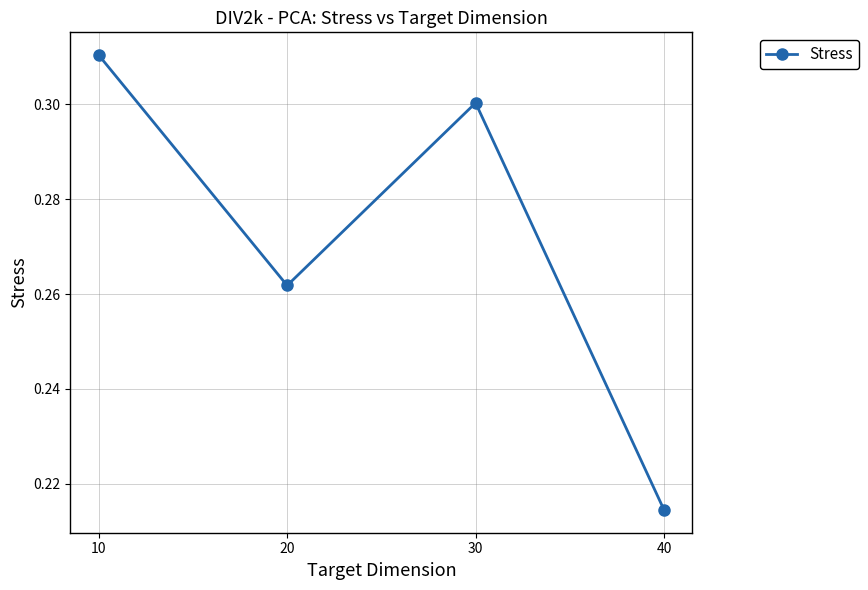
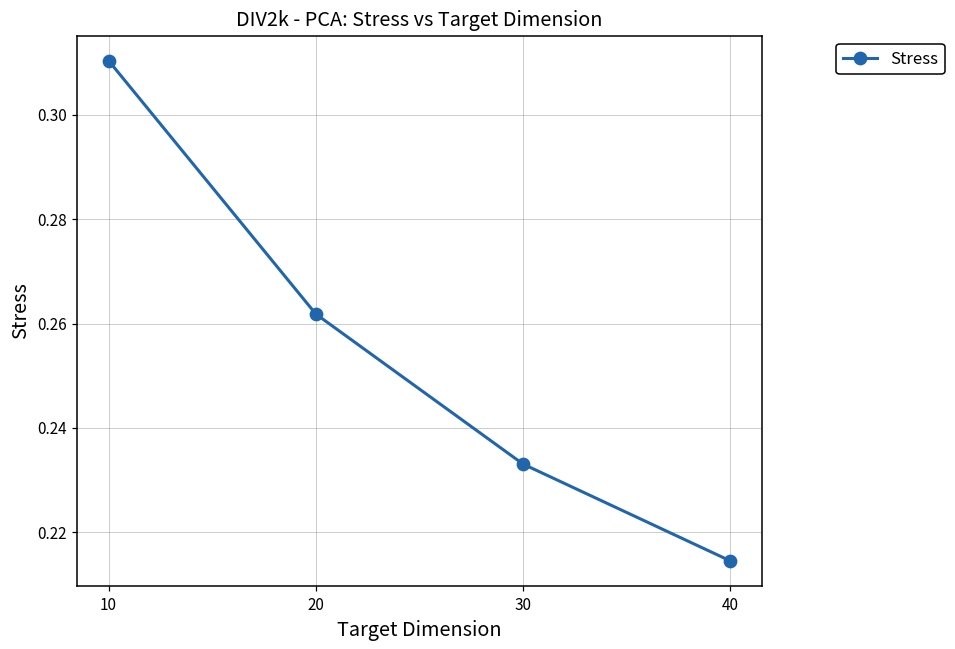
30: 0.300 -> 0.233
